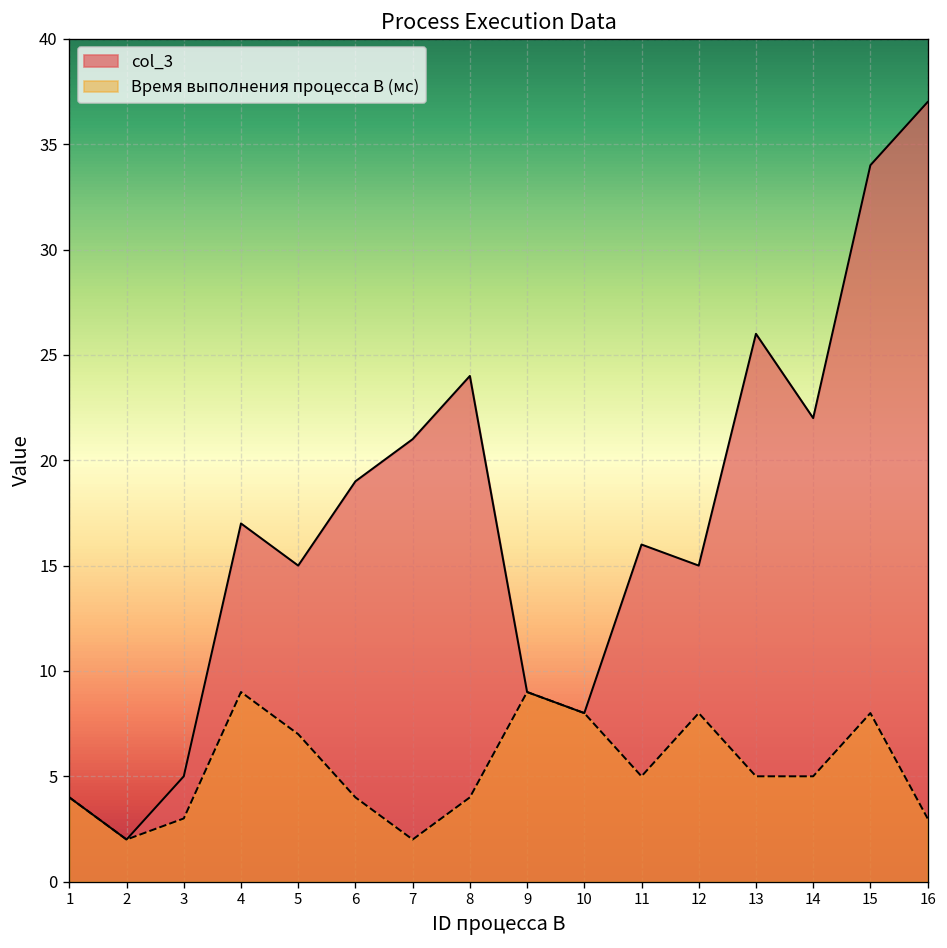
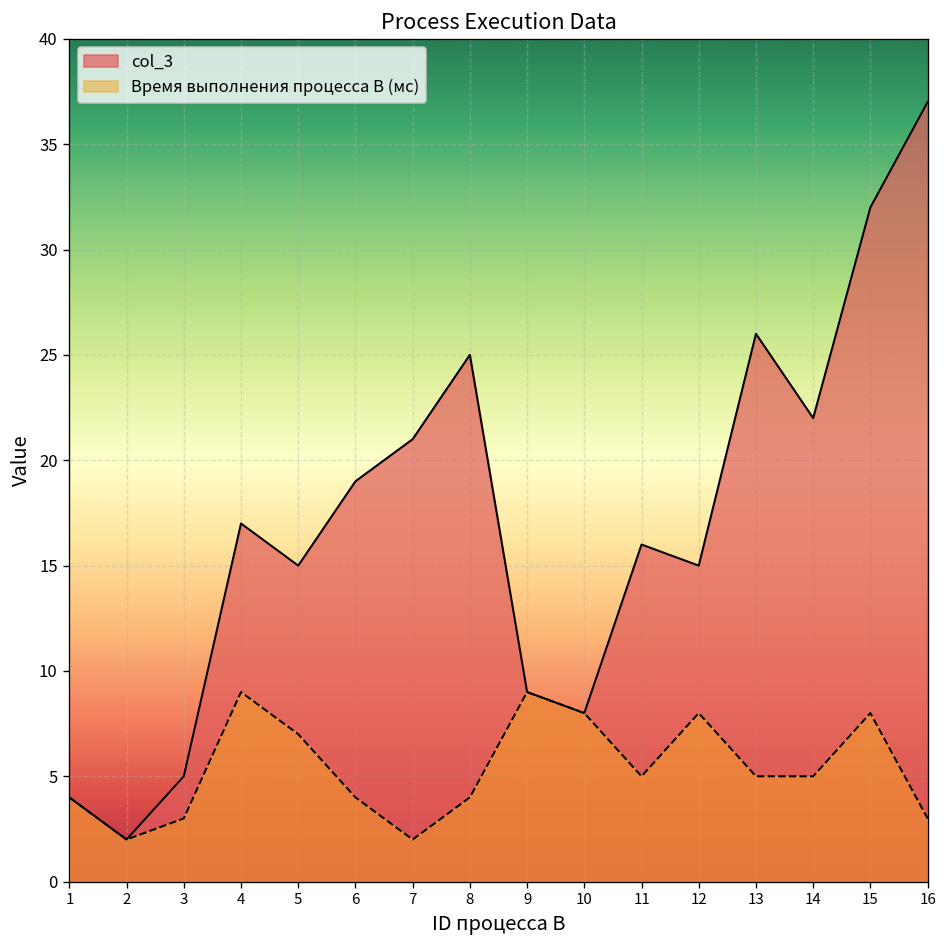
col_3, 8: 24 -> 25
col_3, 15: 34 -> 32
